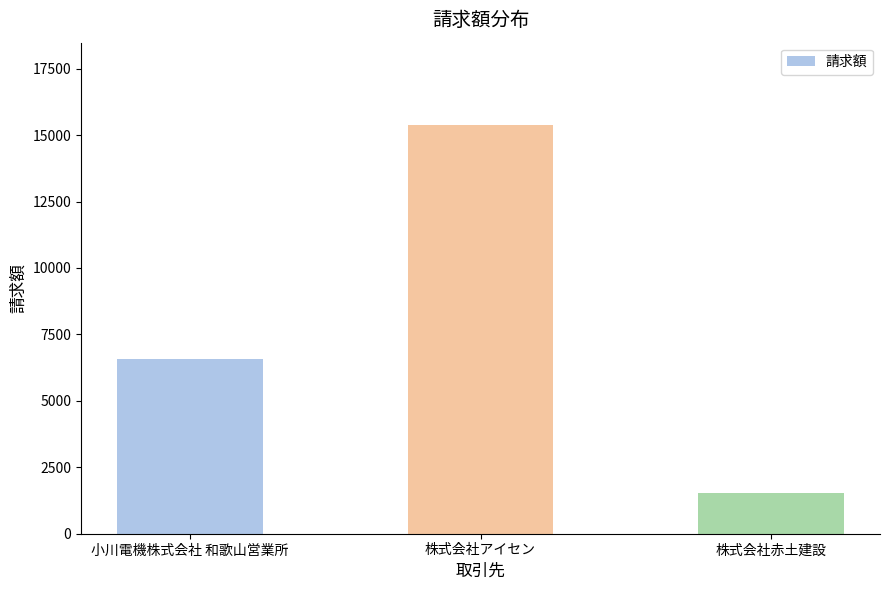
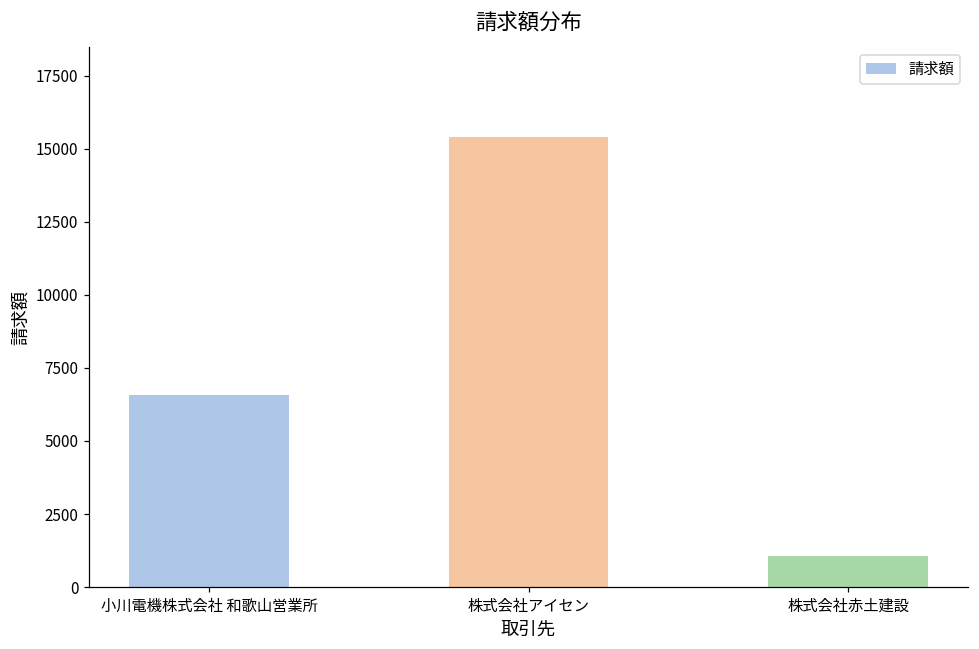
株式会社赤土建設: 1500 -> 1100
